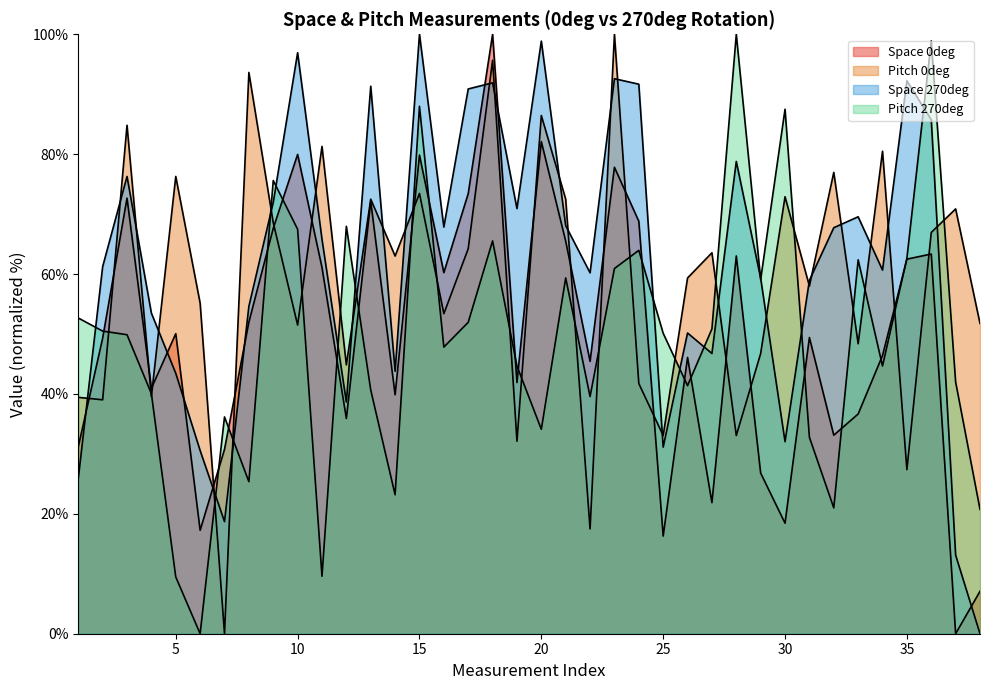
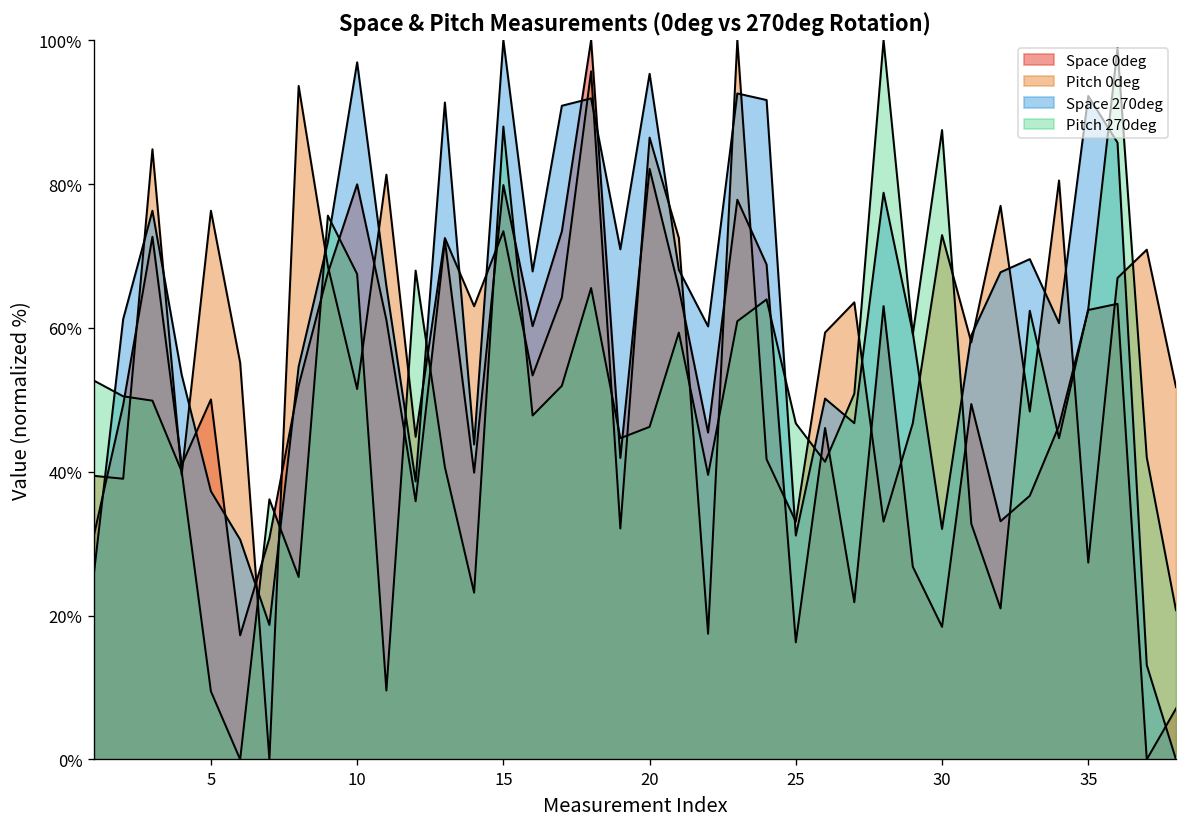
Space 270deg, 5: 43% -> 37%
Space 270deg, 20: 99% -> 95%
Pitch 270deg, 20: 34% -> 46%
Pitch 270deg, 25: 50% -> 47%
